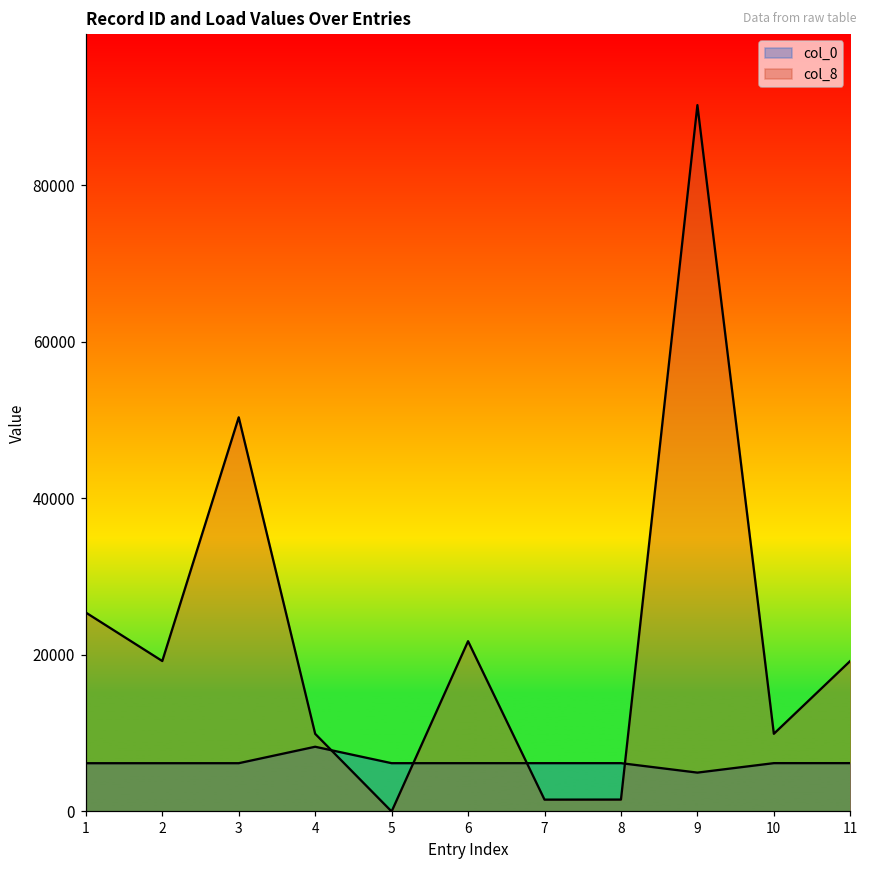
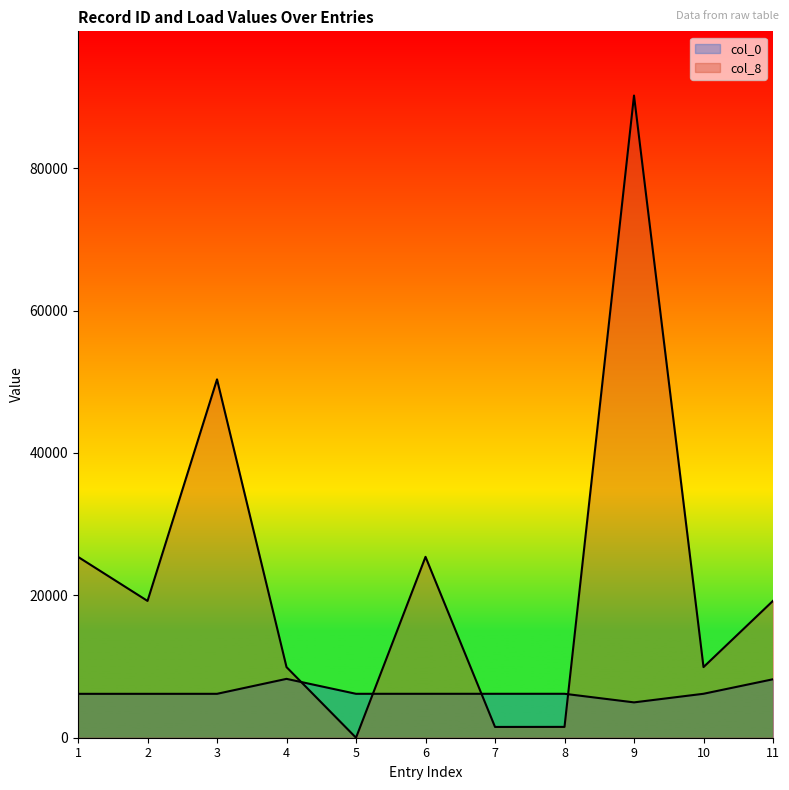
col_8, 6: 22000 -> 25000
col_0, 11: 6000 -> 8000
